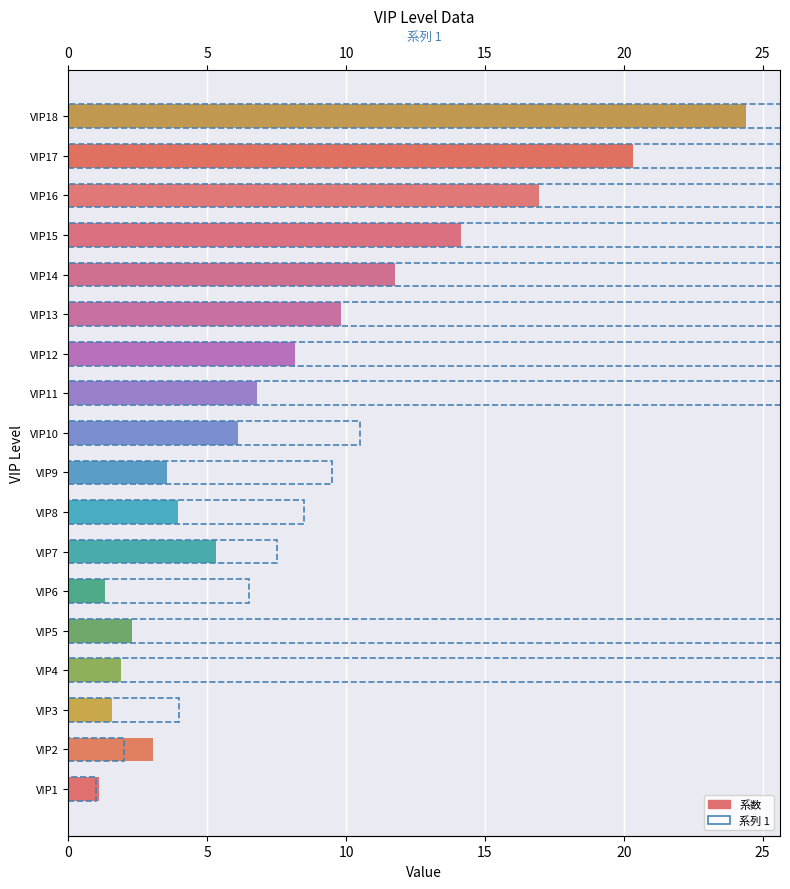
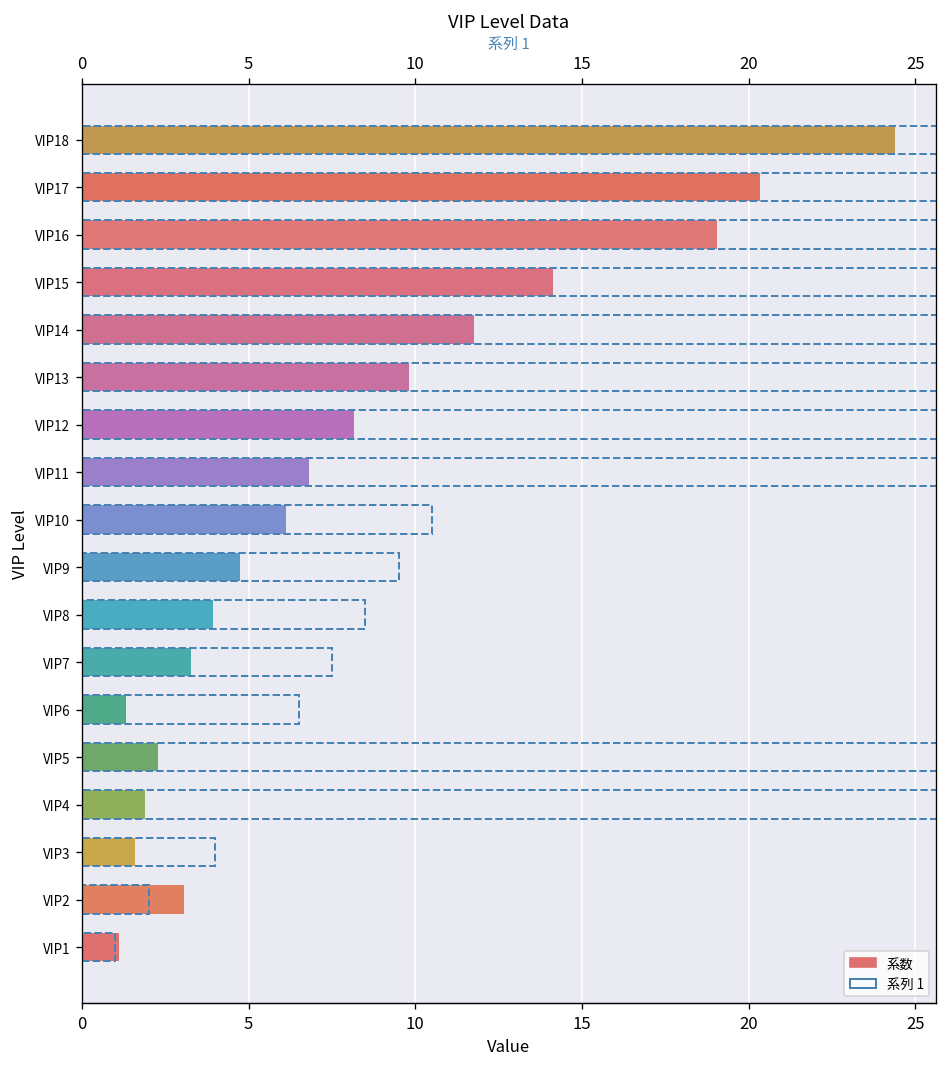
系数, VIP16: 16.9 -> 19.0
系数, VIP9: 3.6 -> 4.7
系数, VIP7: 5.3 -> 3.3
